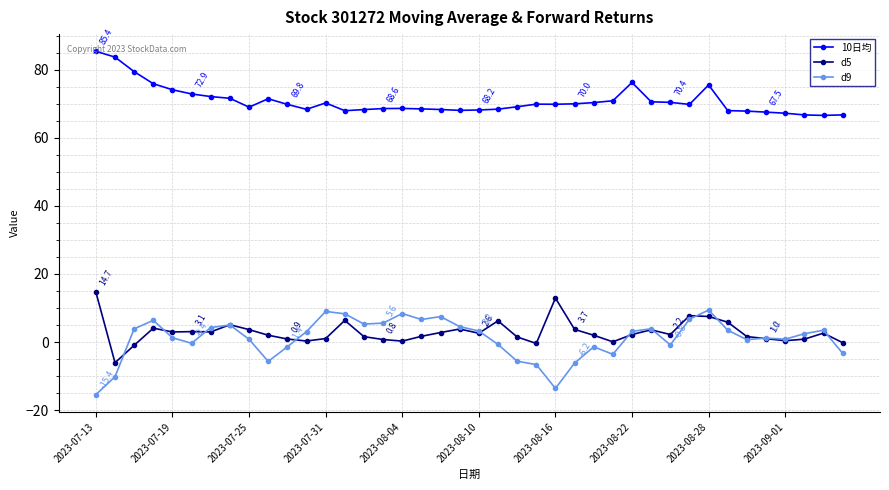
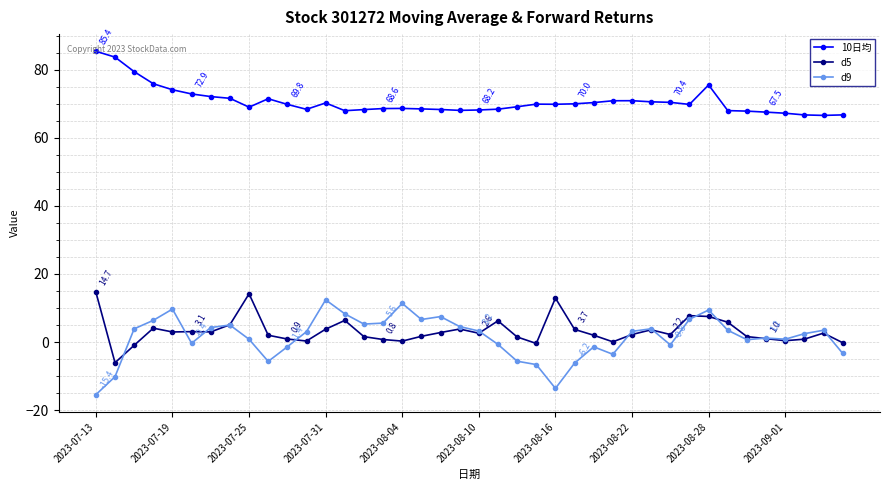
d9, 2023-07-19: 1 -> 10
d5, 2023-07-25: 4 -> 14
d5, 2023-07-31: 1 -> 4
d9, 2023-07-31: 9 -> 12
d9, 2023-08-04: 8 -> 11
10日均, 2023-08-22: 76 -> 71
